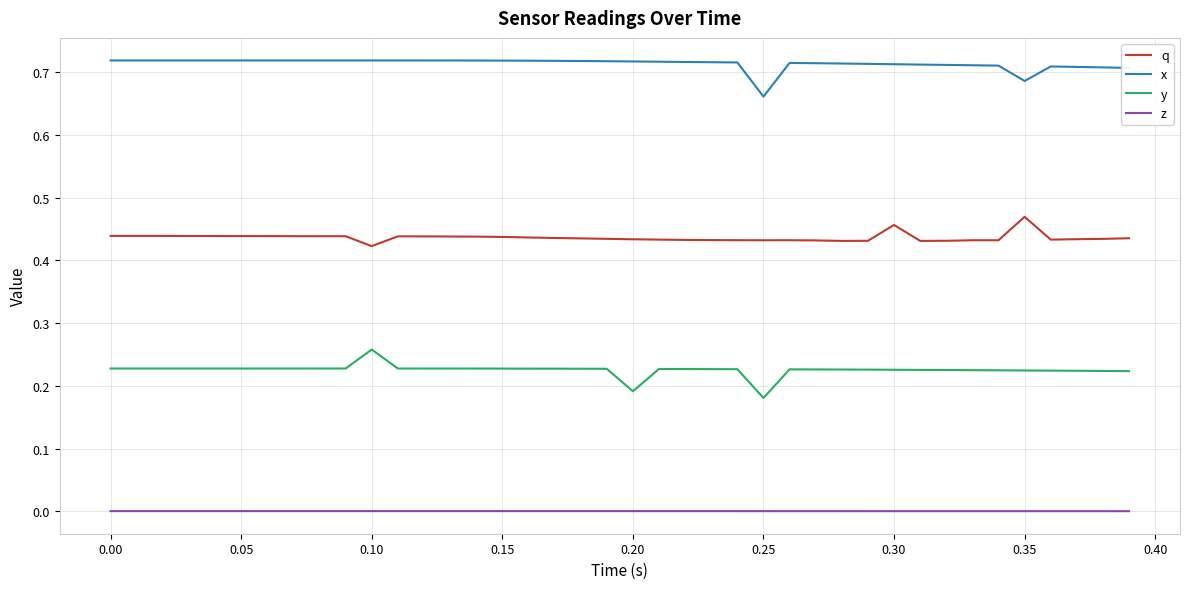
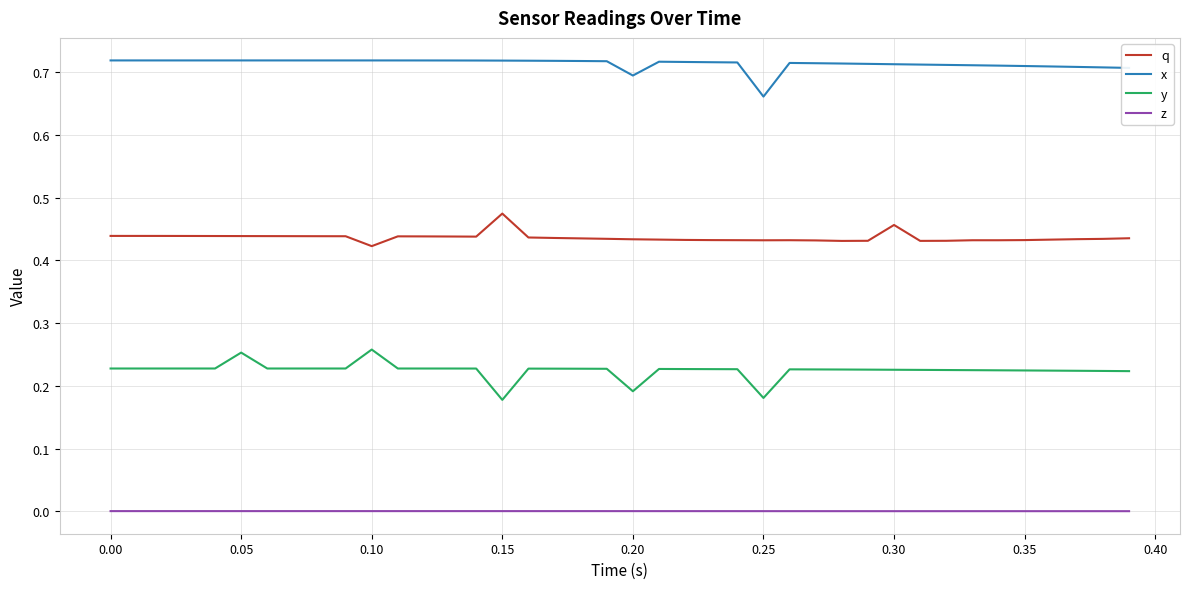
y, 0.05: 0.23 -> 0.25
q, 0.15: 0.44 -> 0.47
y, 0.15: 0.23 -> 0.18
x, 0.20: 0.72 -> 0.69
q, 0.35: 0.47 -> 0.43
x, 0.35: 0.69 -> 0.71
